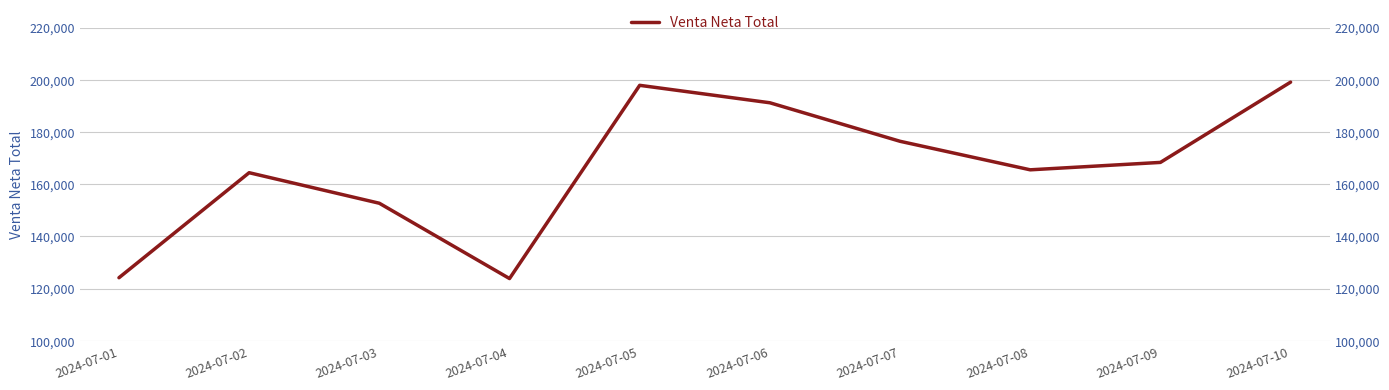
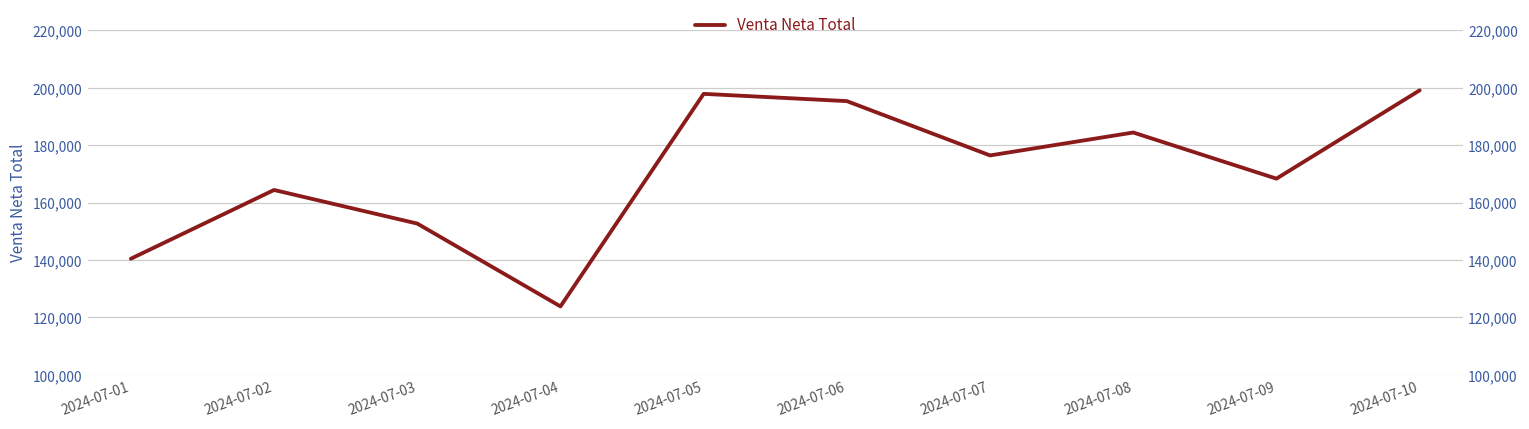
2024-07-01: 124,000 -> 140,000
2024-07-06: 191,000 -> 195,000
2024-07-08: 166,000 -> 184,000
